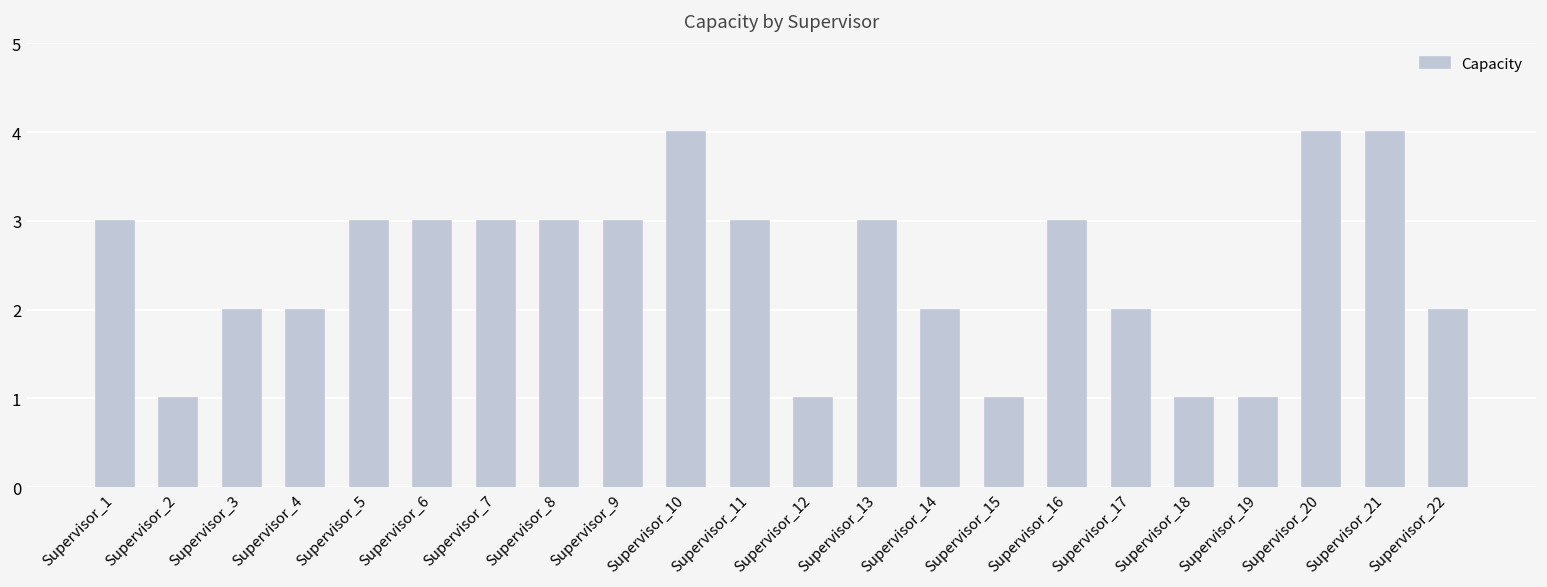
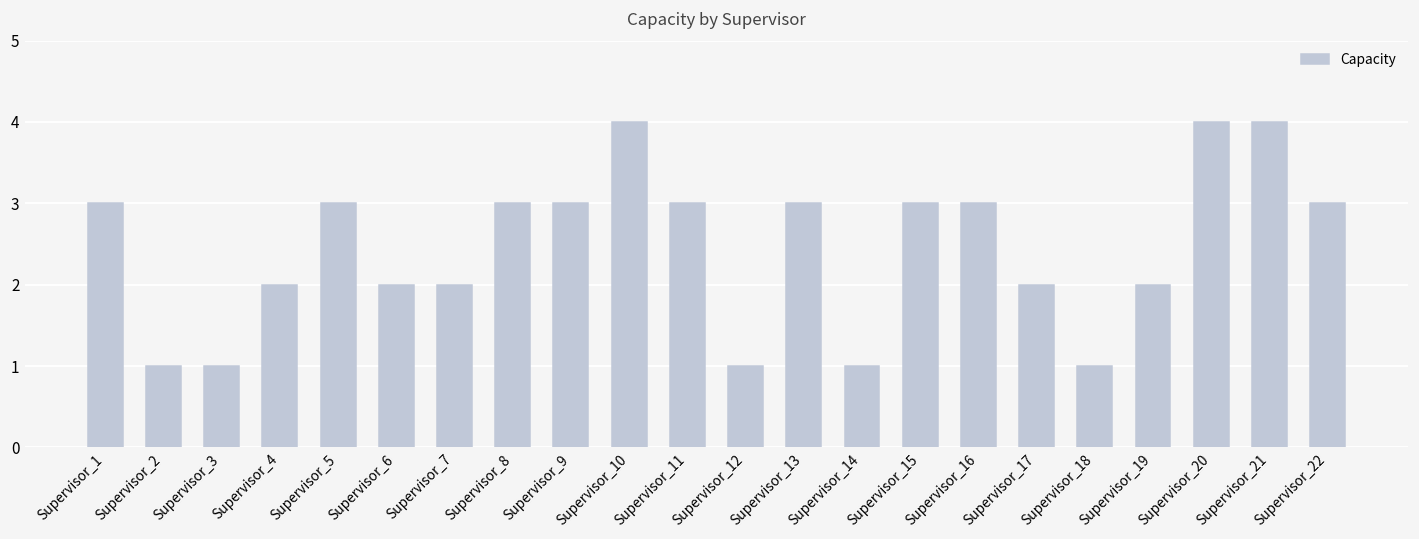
Supervisor_3: 2 -> 1
Supervisor_6: 3 -> 2
Supervisor_7: 3 -> 2
Supervisor_14: 2 -> 1
Supervisor_15: 1 -> 3
Supervisor_19: 1 -> 2
Supervisor_22: 2 -> 3
